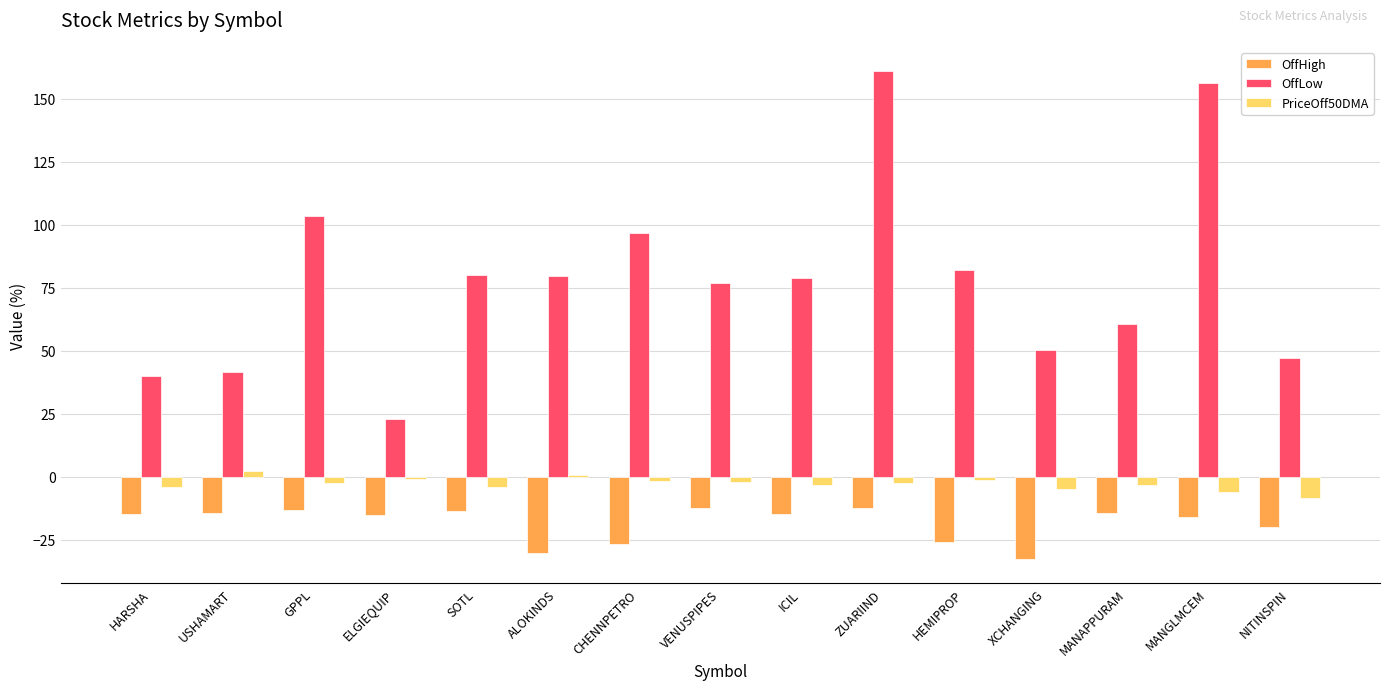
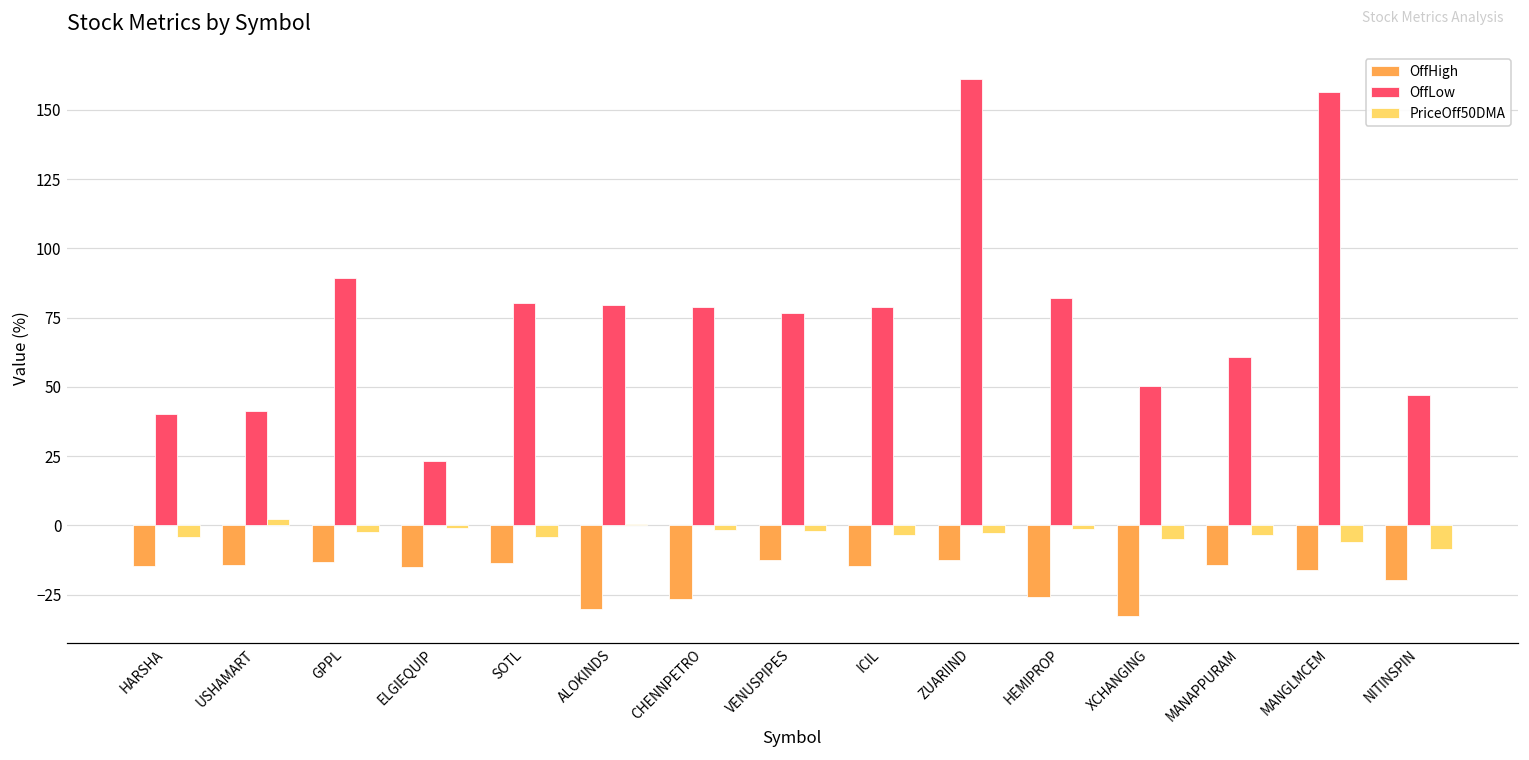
OffLow, GPPL: 104 -> 89
OffLow, CHENNPETRO: 97 -> 79
